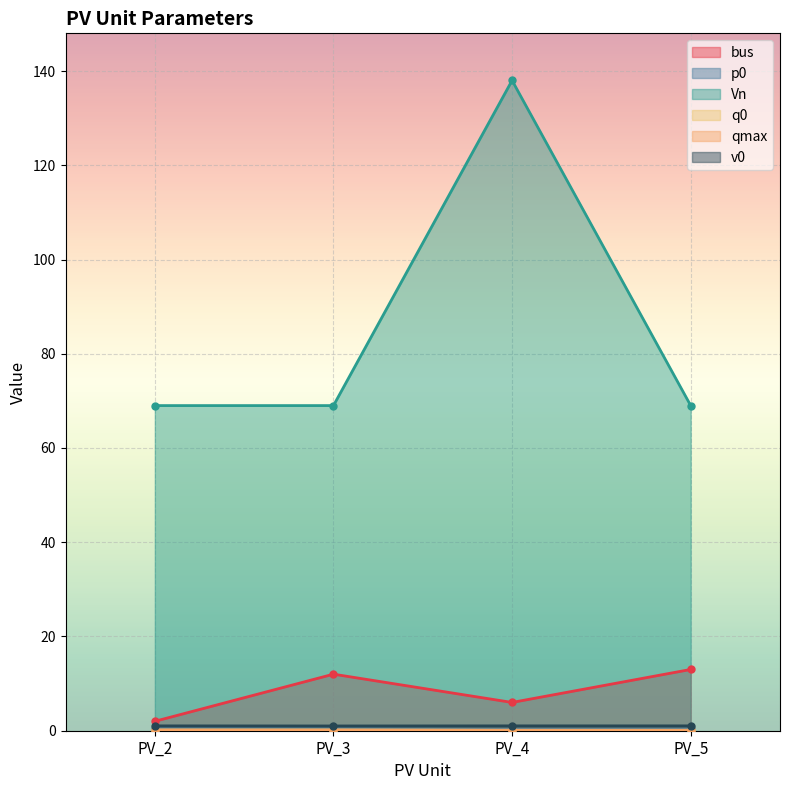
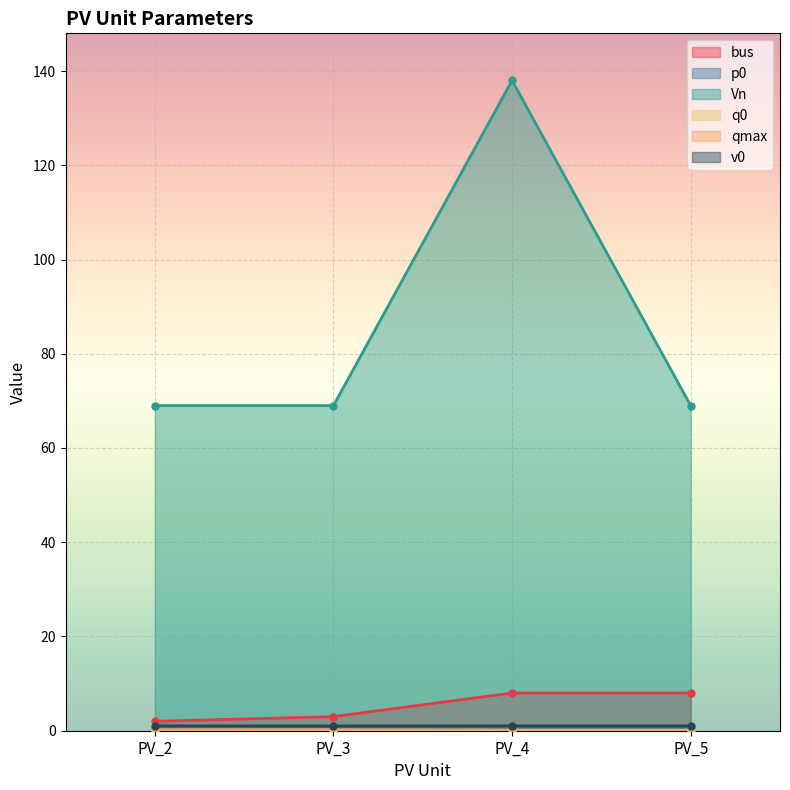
bus, PV_3: 12 -> 3
bus, PV_4: 6 -> 8
bus, PV_5: 13 -> 8
